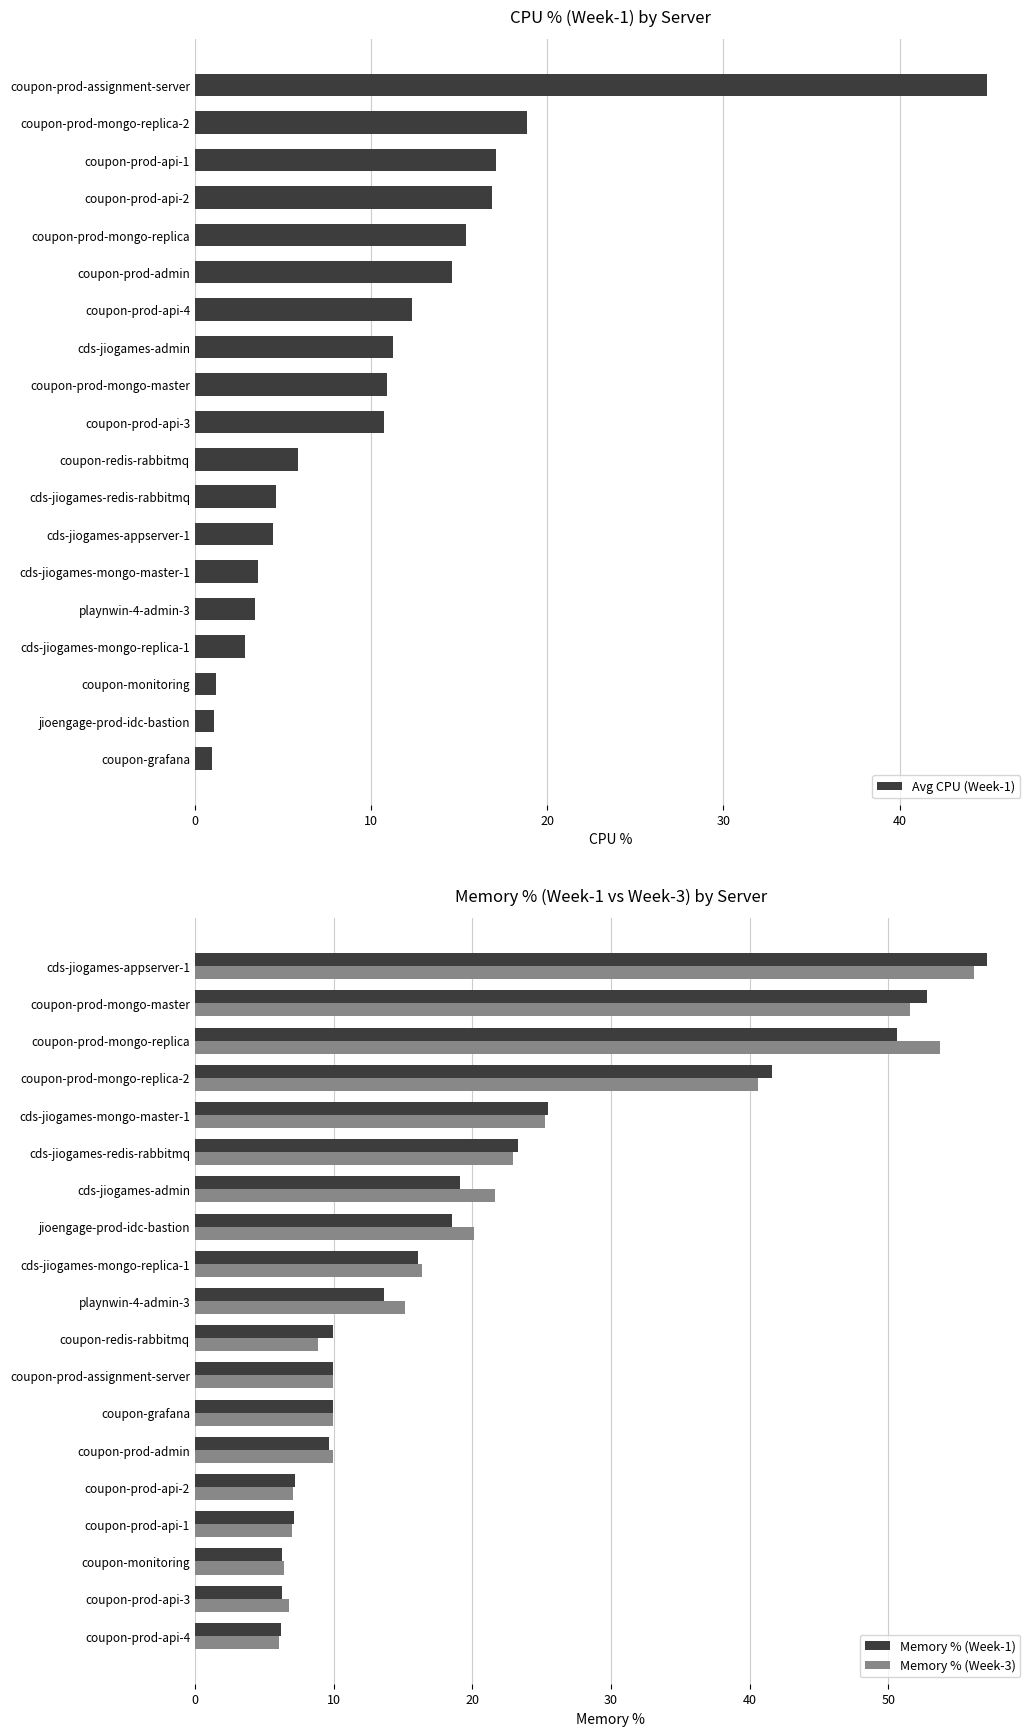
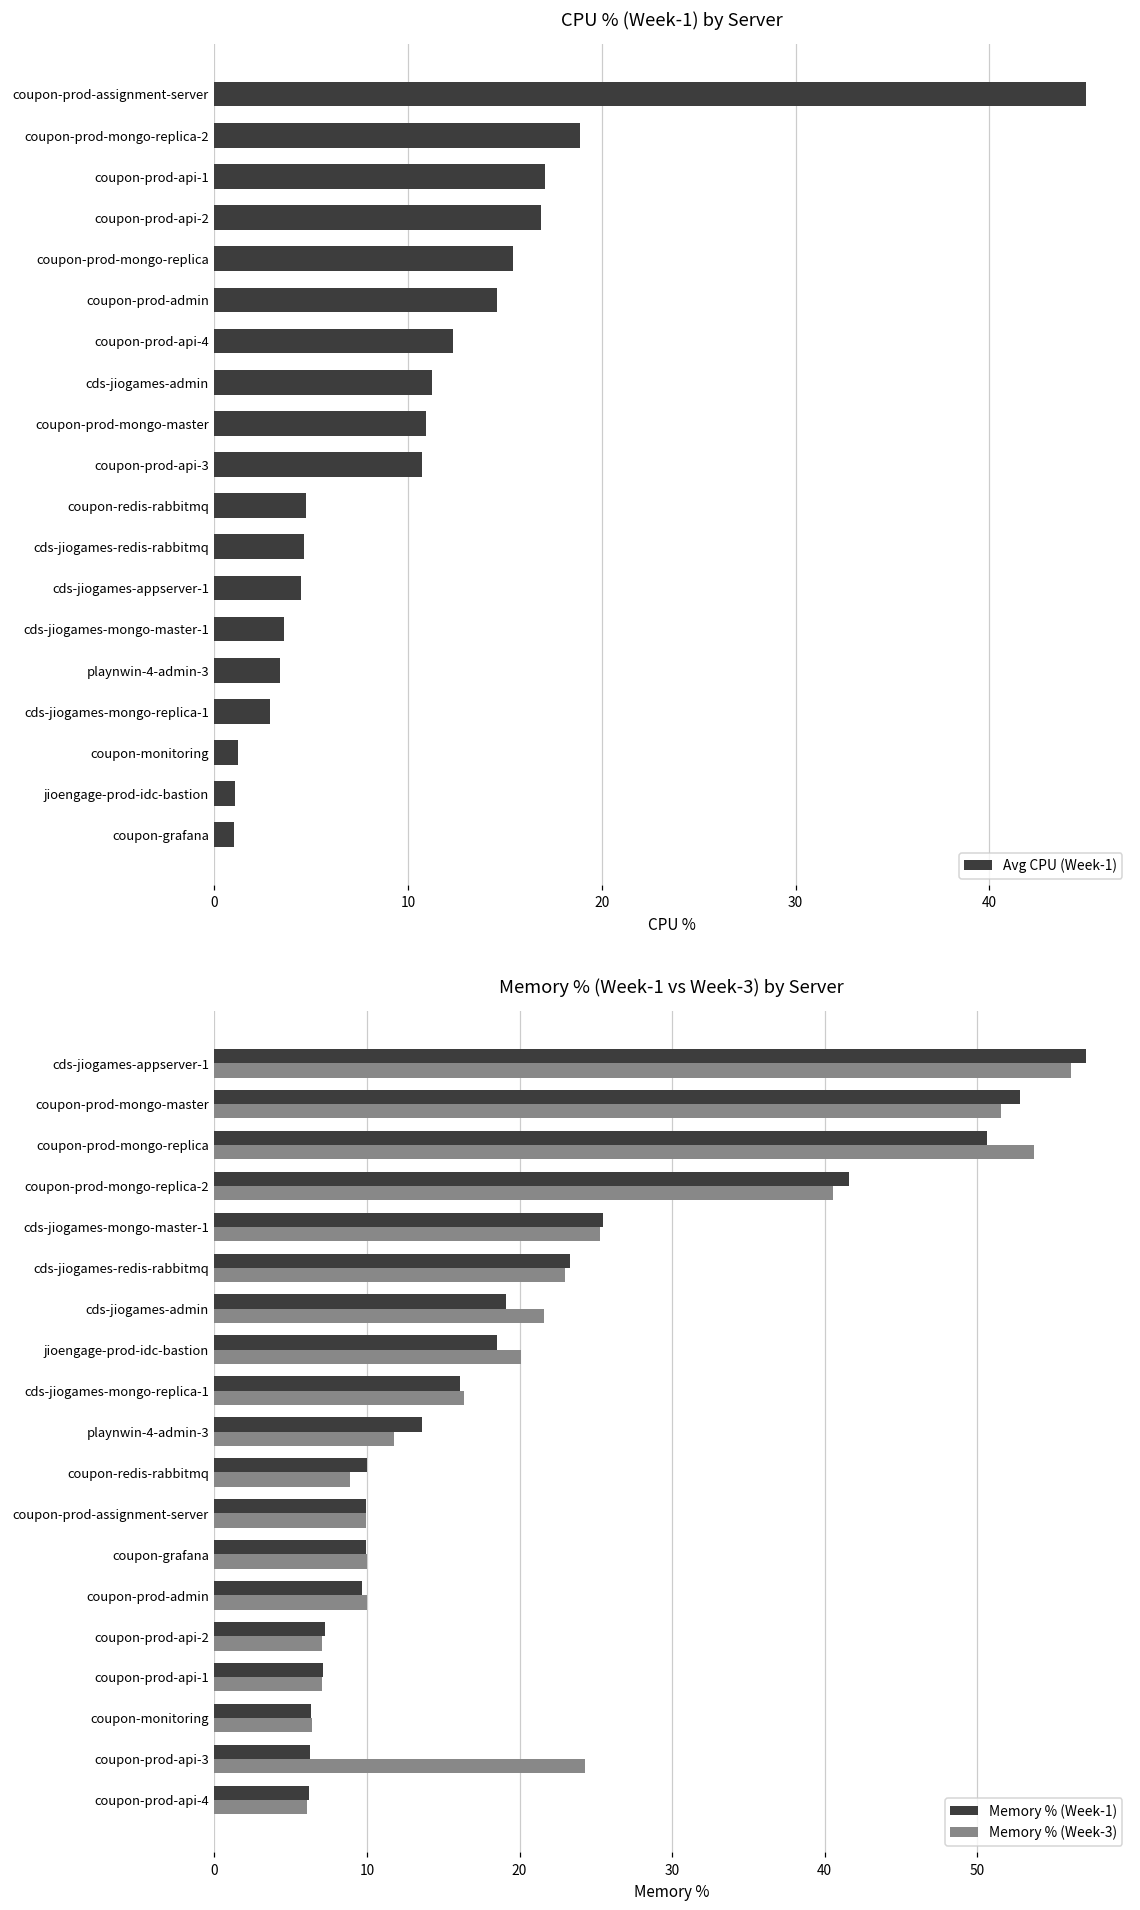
CPU % (Week-1) by Server, coupon-redis-rabbitmq: 5.8 -> 4.7
Memory % (Week-1 vs Week-3) by Server, Memory % (Week-3), playnwin-4-admin-3: 15.1 -> 11.8
Memory % (Week-1 vs Week-3) by Server, Memory % (Week-3), coupon-prod-api-3: 6.8 -> 24.3
